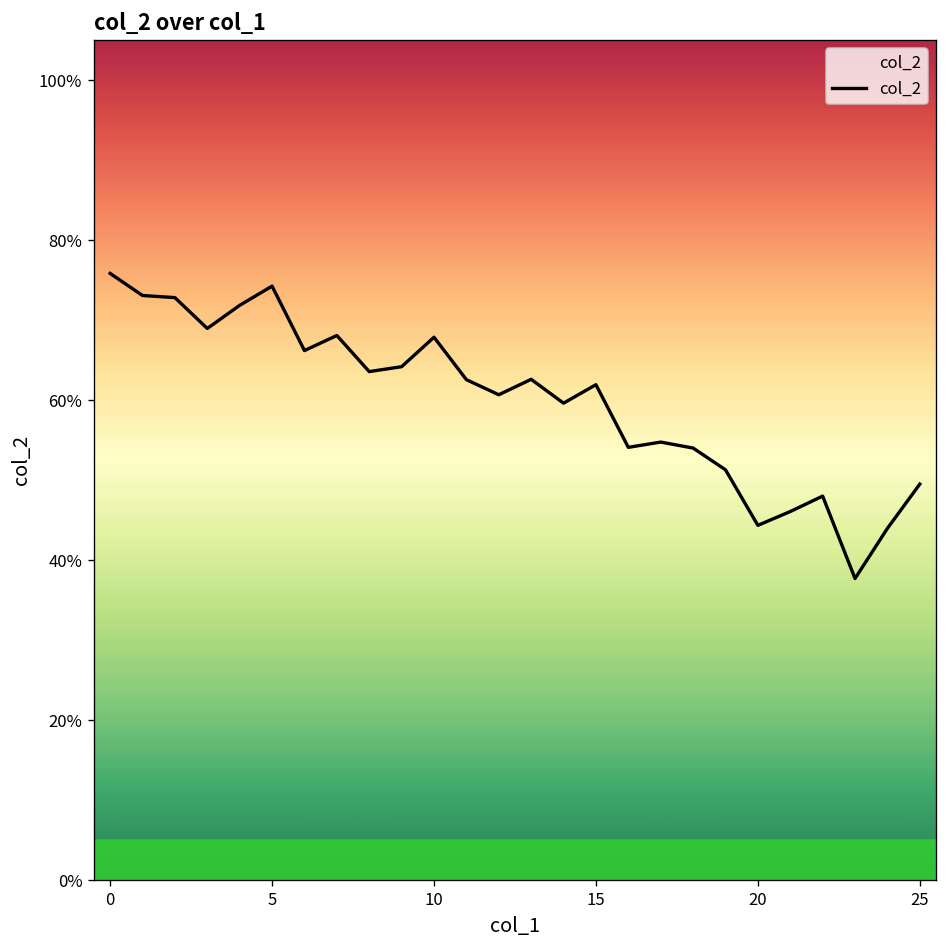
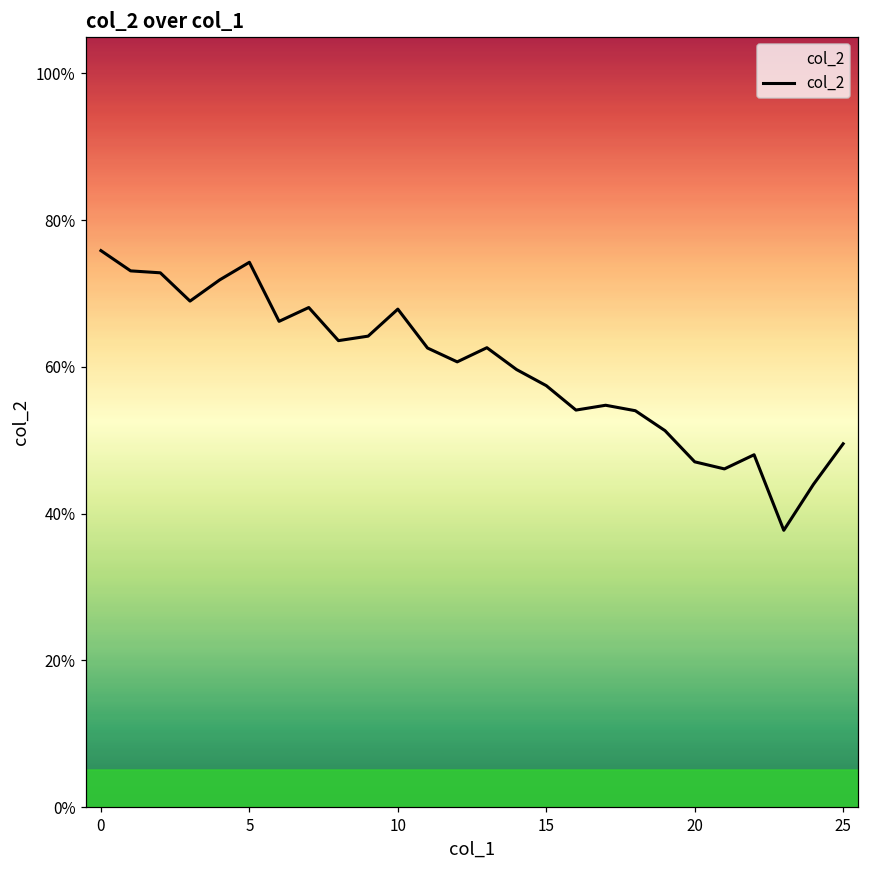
15: 62% -> 57%
20: 44% -> 47%
